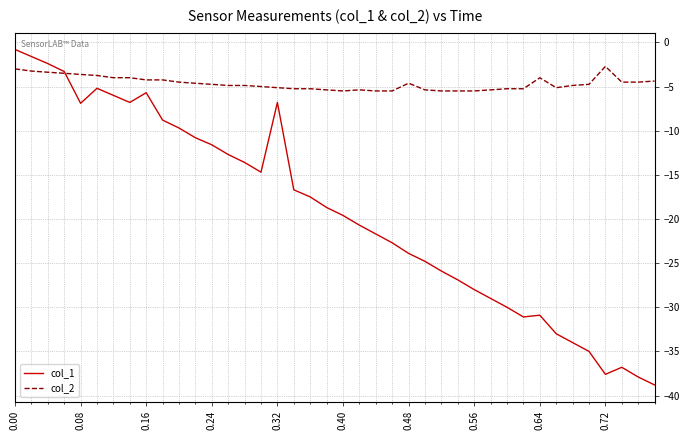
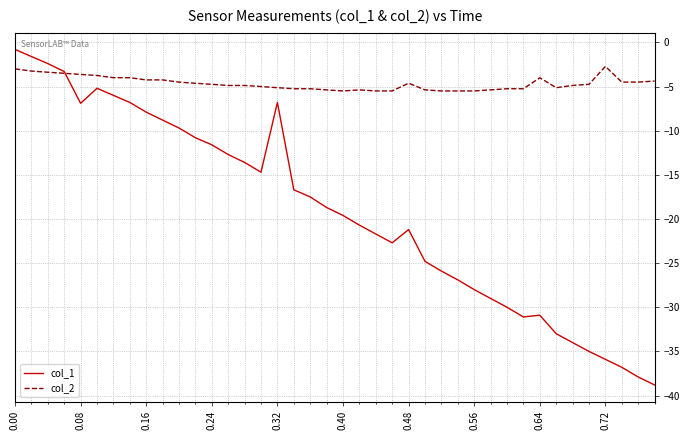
col_1, 0.16: -6 -> -8
col_1, 0.48: -24 -> -21
col_1, 0.72: -38 -> -36
